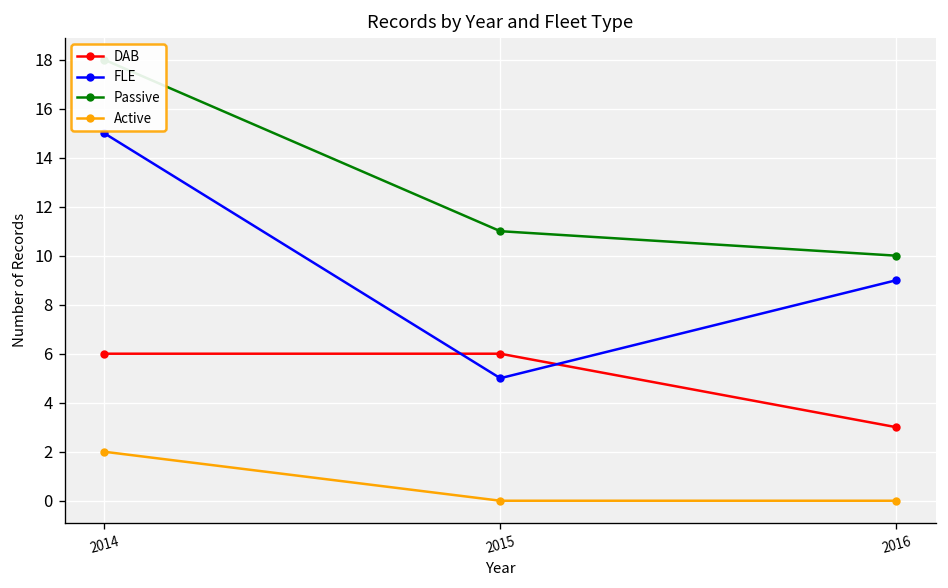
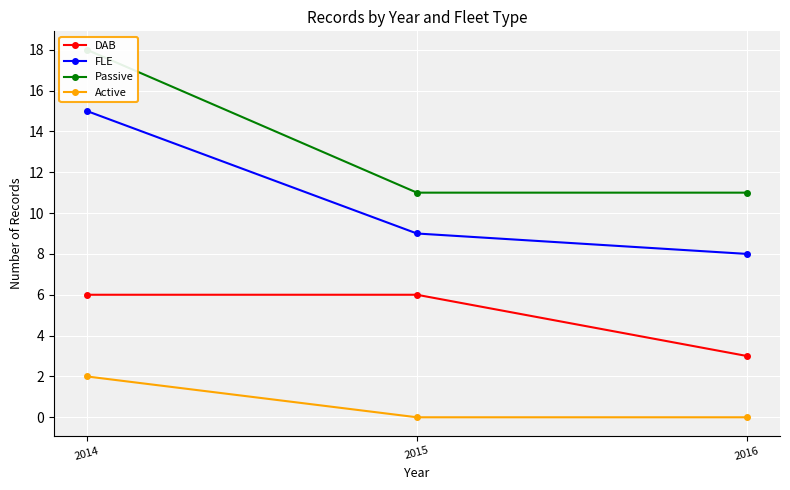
FLE, 2015: 5 -> 9
FLE, 2016: 9 -> 8
Passive, 2016: 10 -> 11
